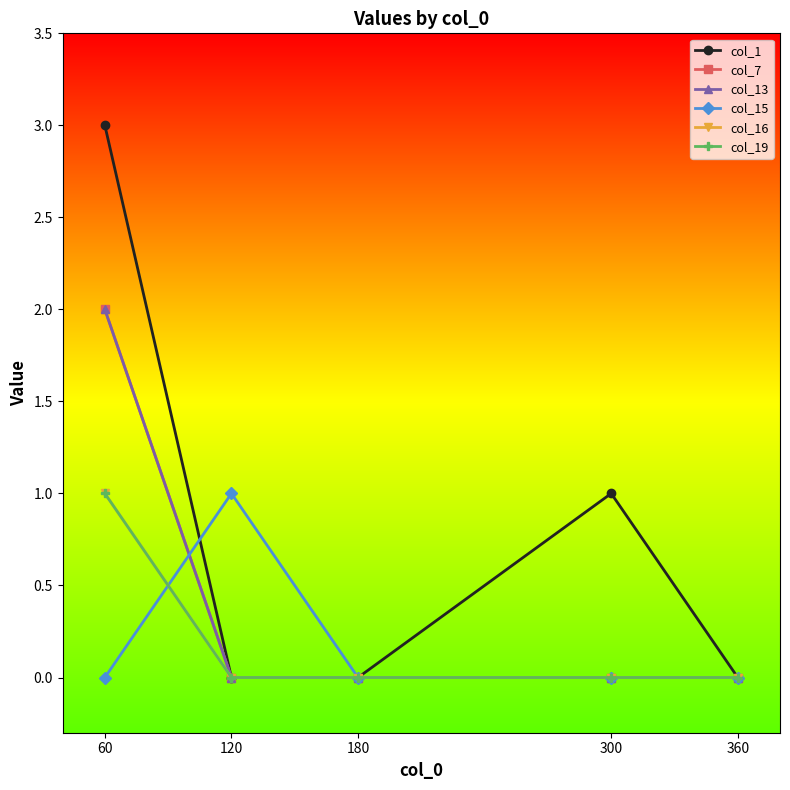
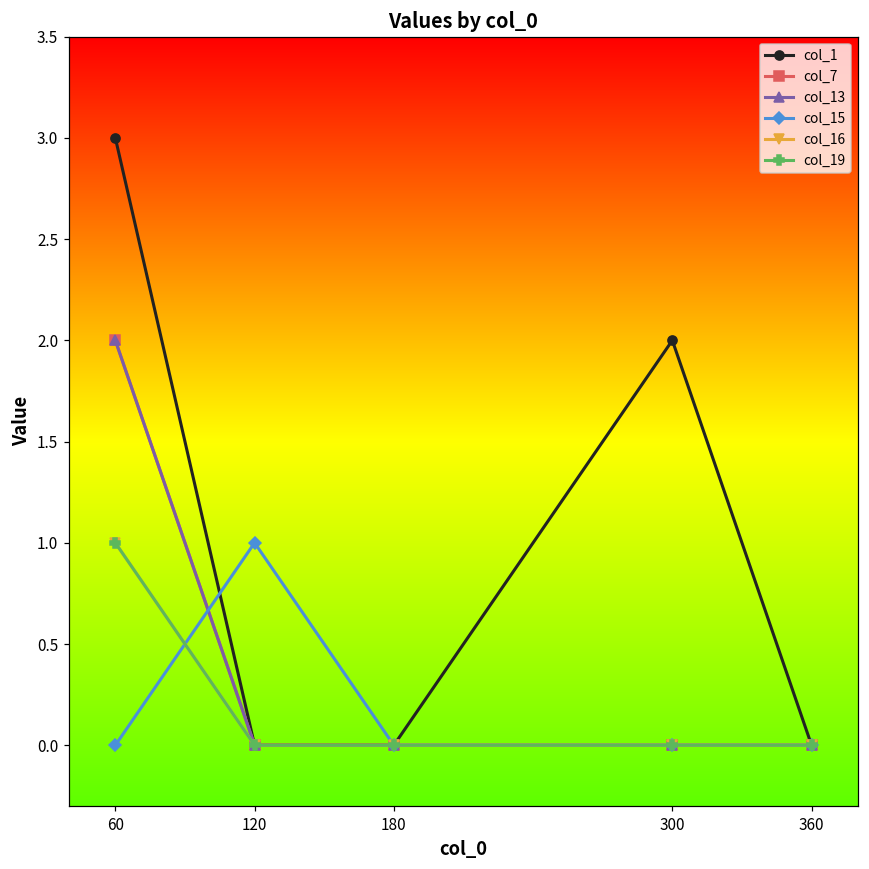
col_1, 300: 1 -> 2
